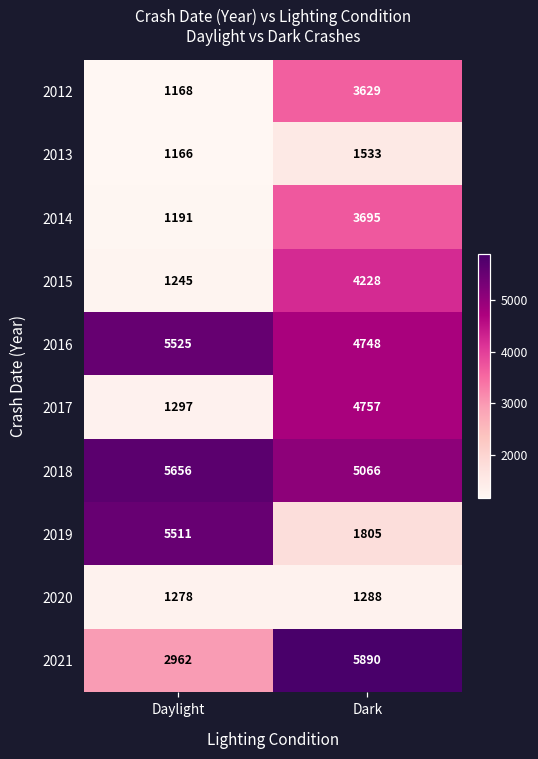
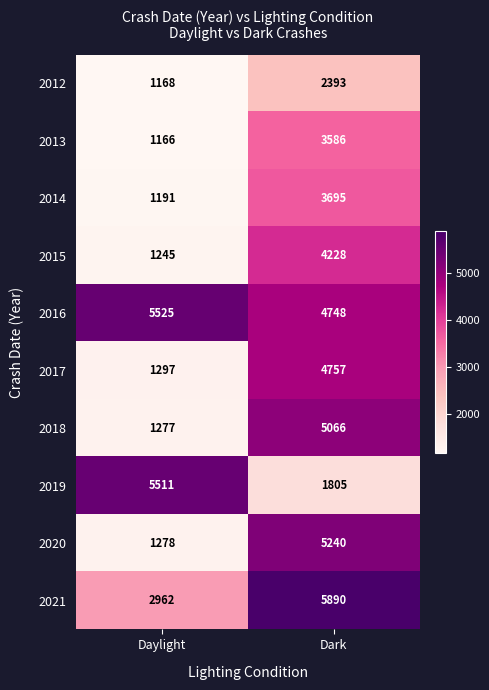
2012, Dark: 3629 -> 2393
2013, Dark: 1533 -> 3586
2018, Daylight: 5656 -> 1277
2020, Dark: 1288 -> 5240
